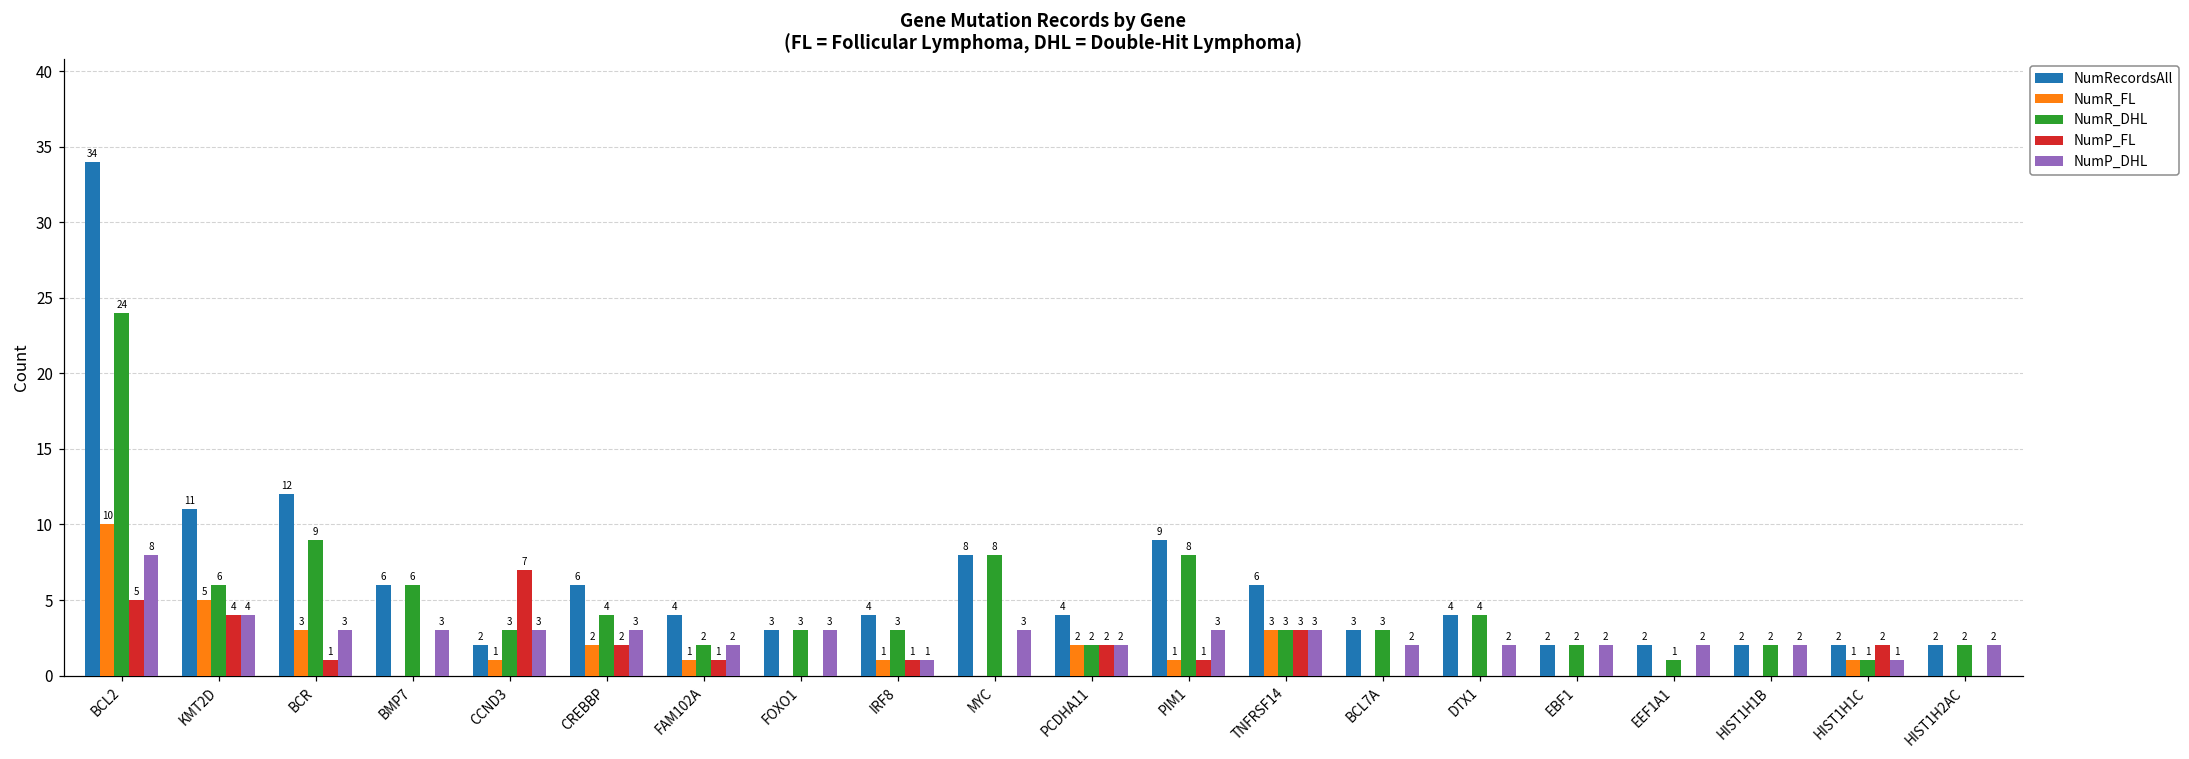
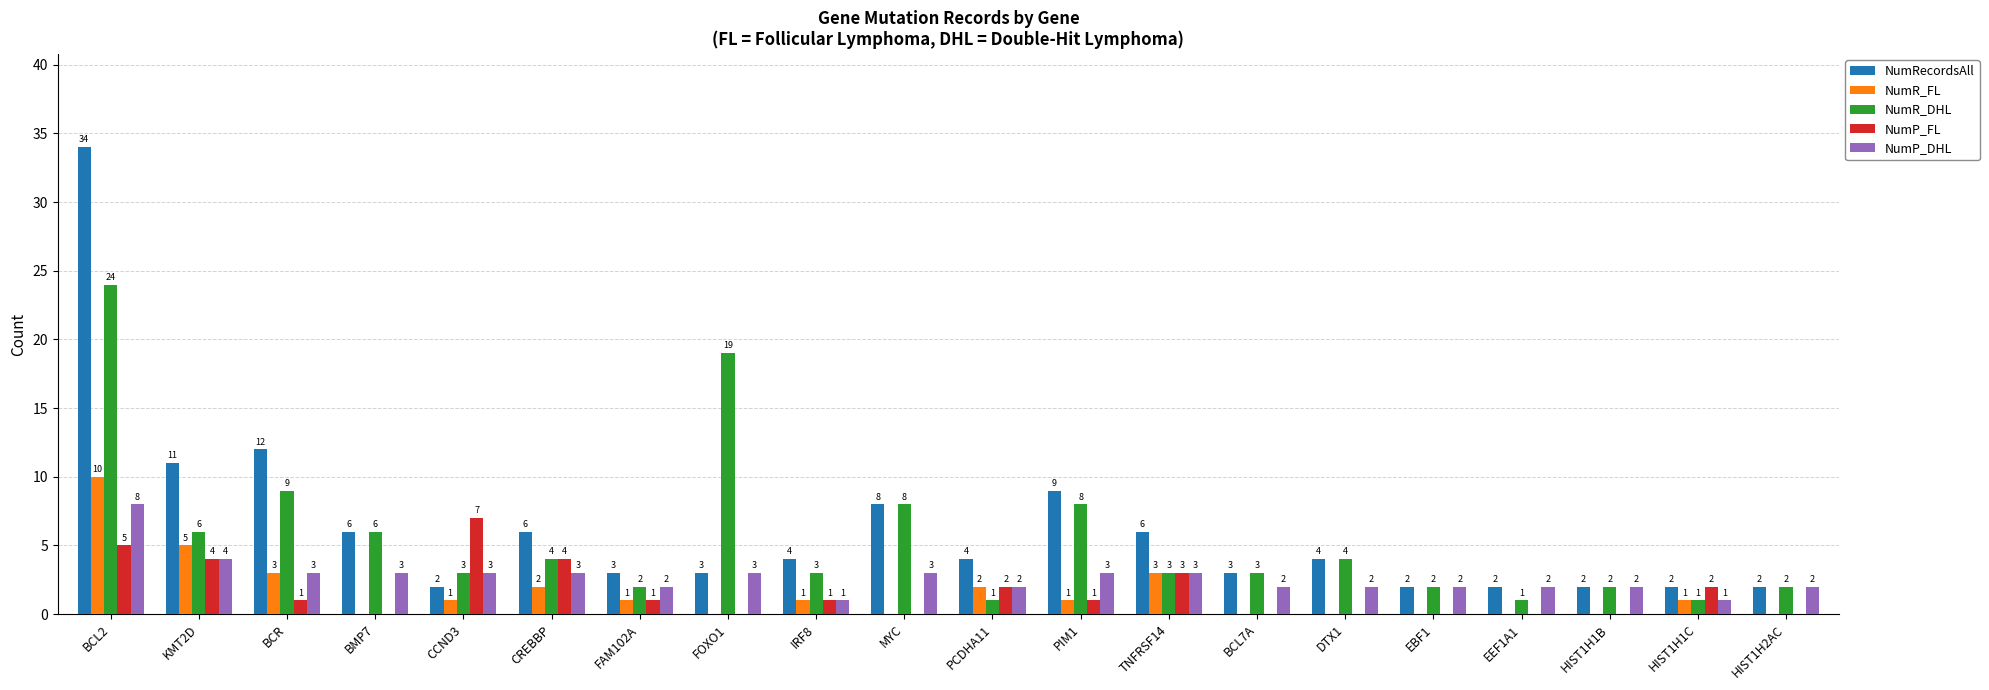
NumP_FL, CREBBP: 2 -> 4
NumRecordsAll, FAM102A: 4 -> 3
NumR_DHL, FOXO1: 3 -> 19
NumR_DHL, PCDHA11: 2 -> 1
